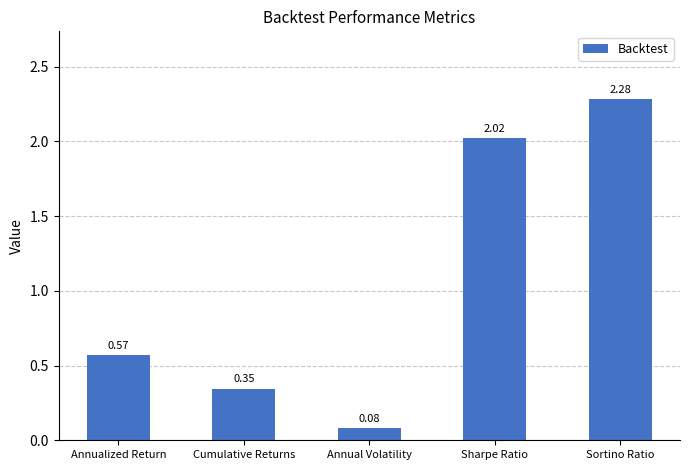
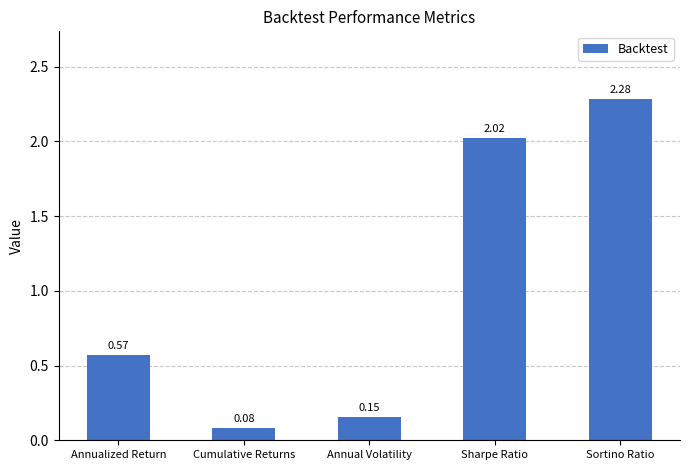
Cumulative Returns: 0.35 -> 0.08
Annual Volatility: 0.08 -> 0.15
